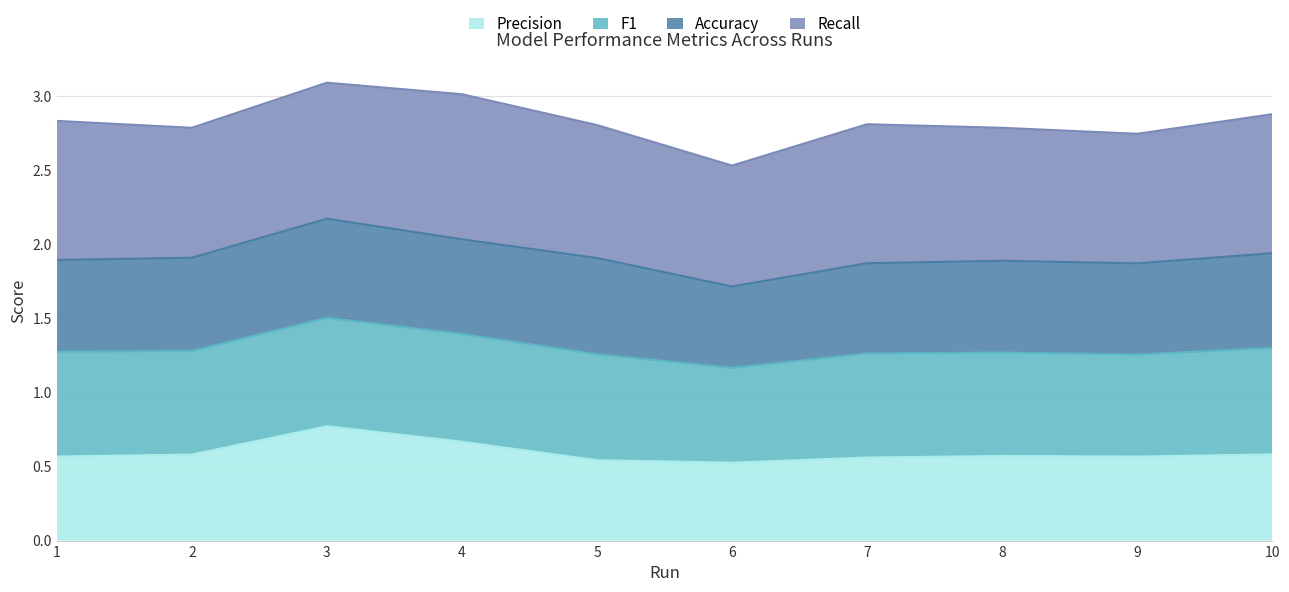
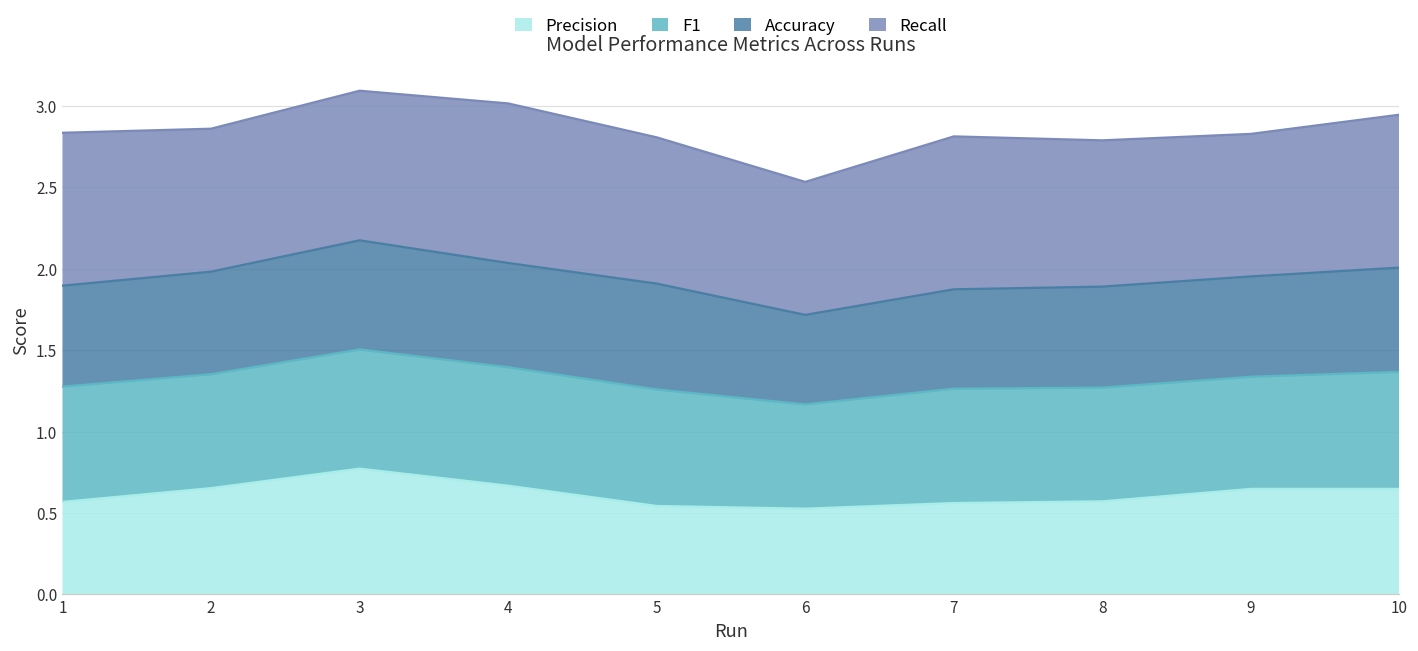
Precision, 2: 0.58 -> 0.65
Precision, 9: 0.57 -> 0.65
Precision, 10: 0.58 -> 0.65
